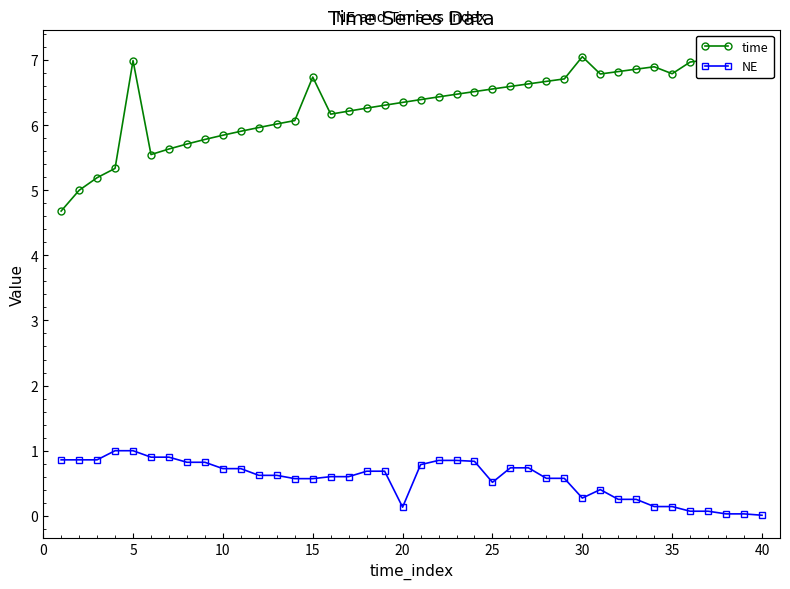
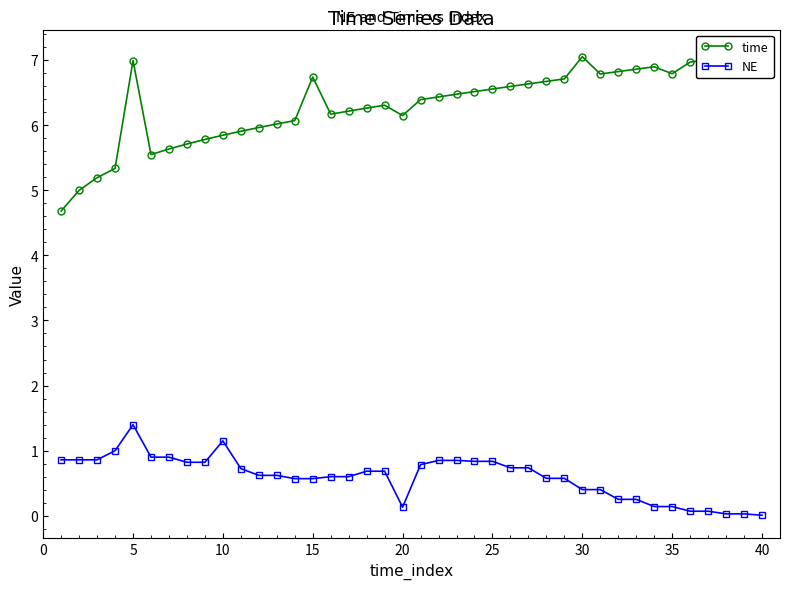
NE, 5: 1.0 -> 1.4
NE, 10: 0.7 -> 1.2
time, 20: 6.3 -> 6.1
NE, 25: 0.5 -> 0.8
NE, 30: 0.3 -> 0.4
